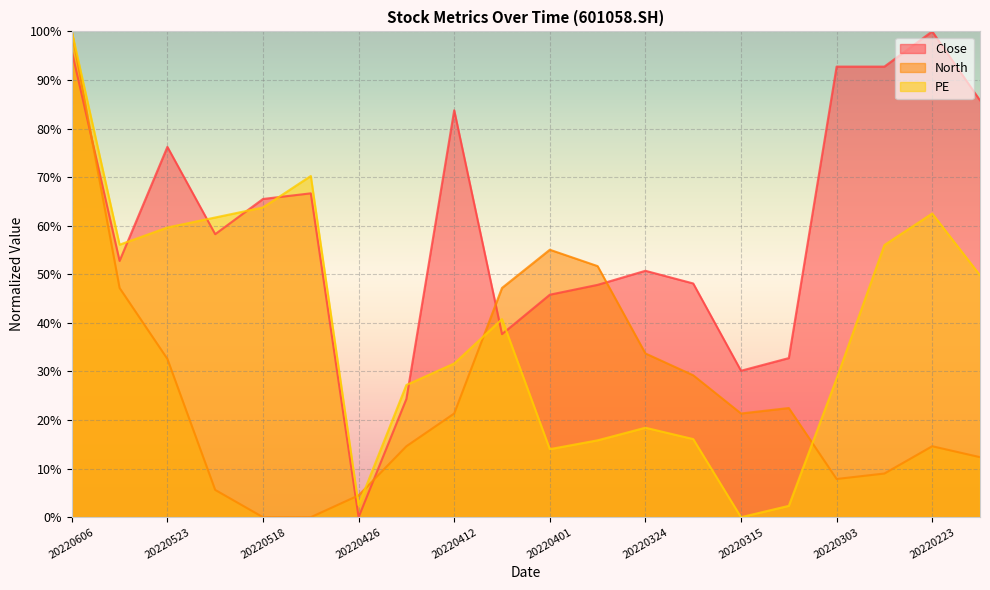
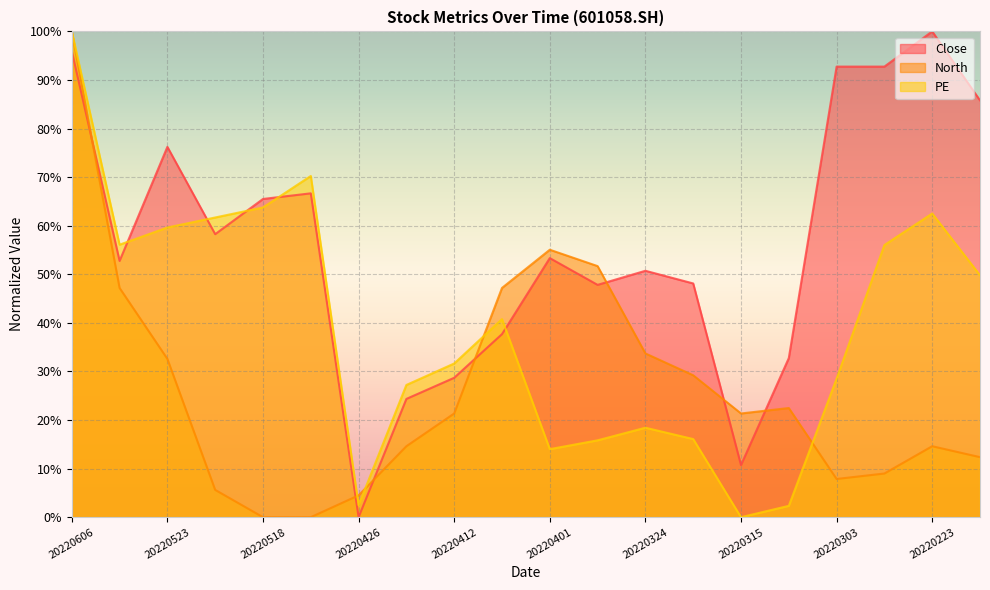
Close, 20220412: 84% -> 29%
Close, 20220401: 46% -> 53%
Close, 20220315: 30% -> 11%
